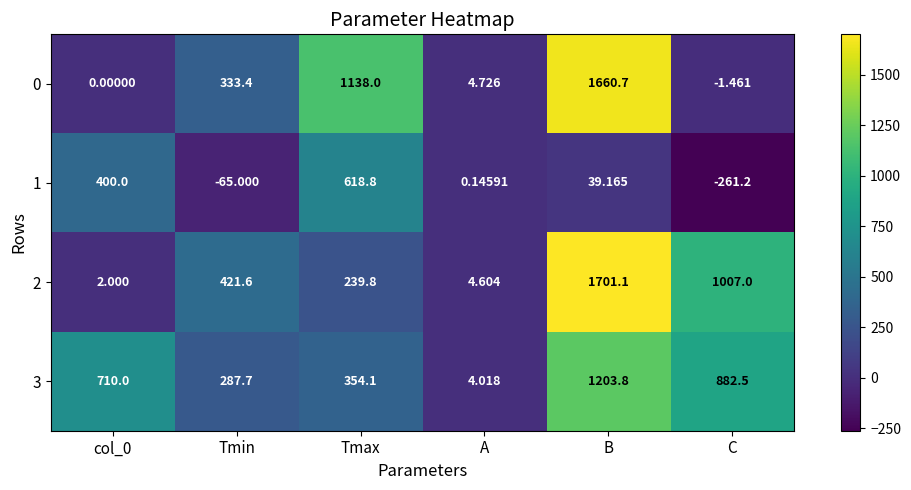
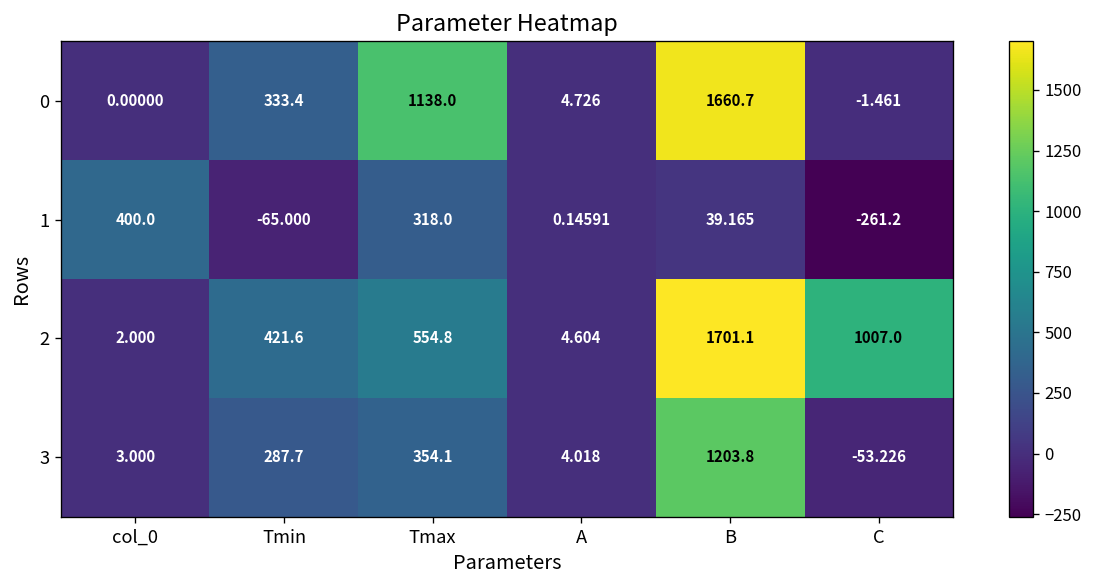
1, Tmax: 618.8 -> 318.0
2, Tmax: 239.8 -> 554.8
3, col_0: 710.0 -> 3.000
3, C: 882.5 -> -53.226
